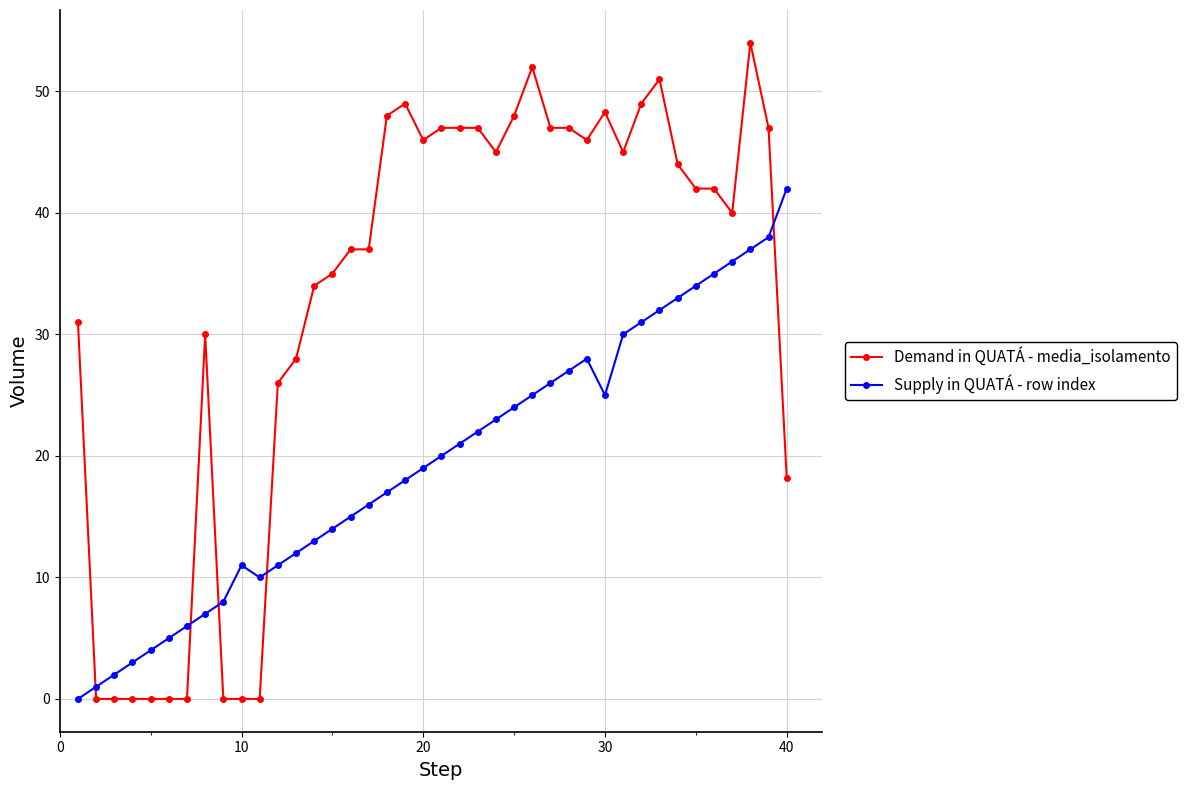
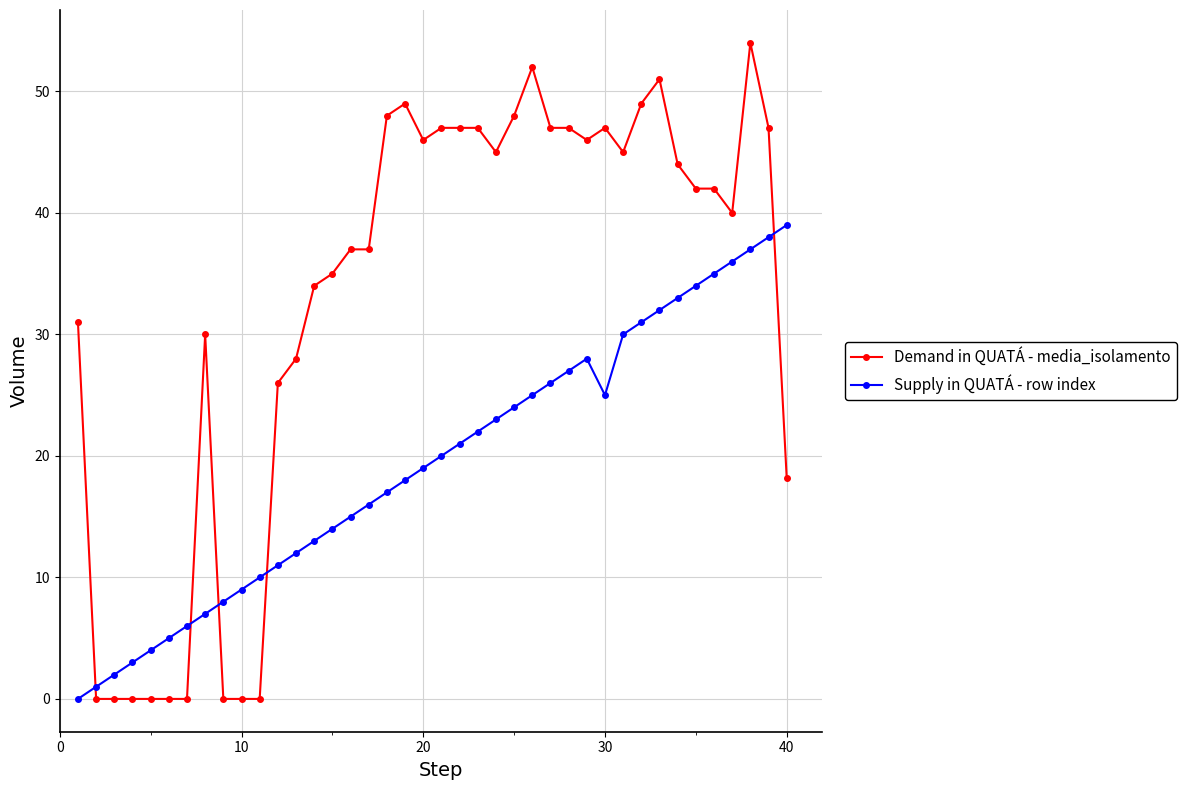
Supply in QUATÁ - row index, 10: 11 -> 9
Demand in QUATÁ - media_isolamento, 30: 48.3 -> 47.0
Supply in QUATÁ - row index, 40: 42 -> 39
